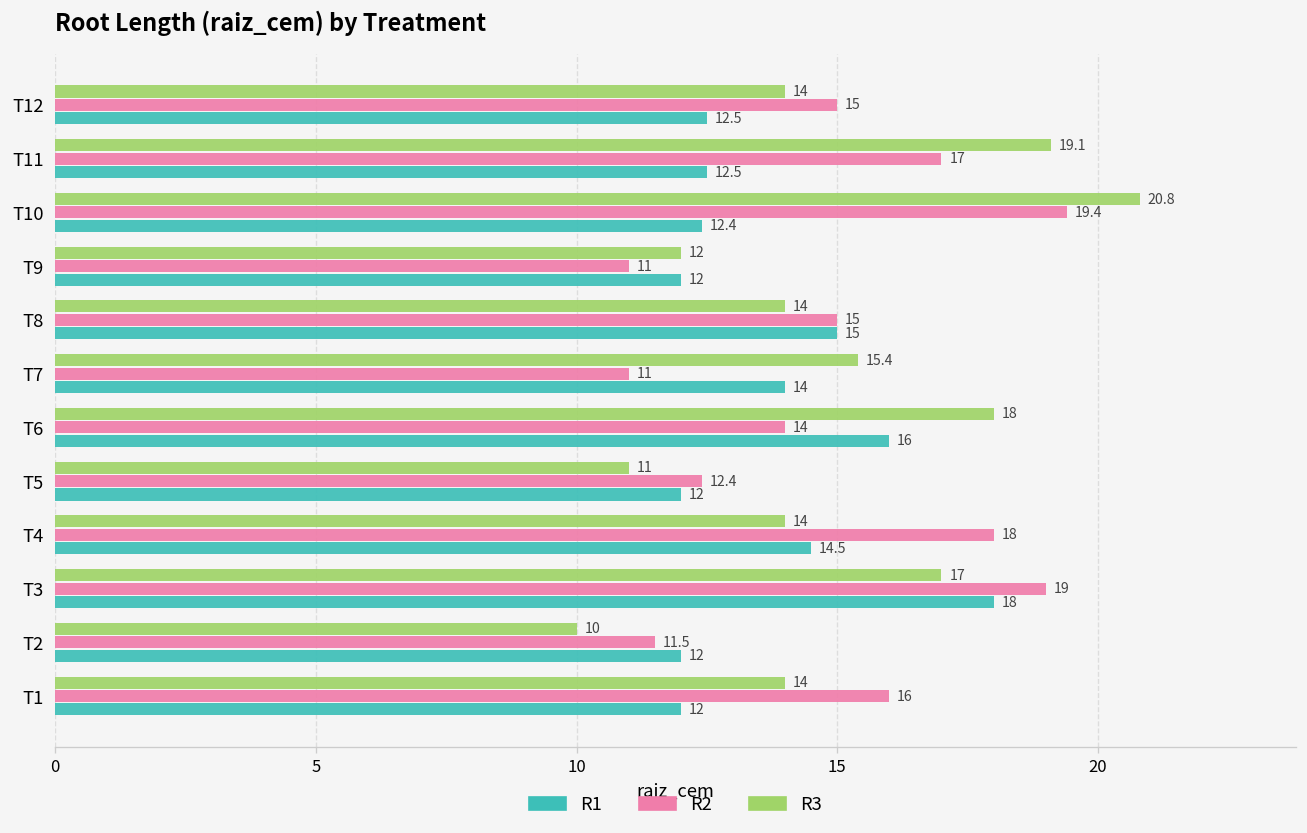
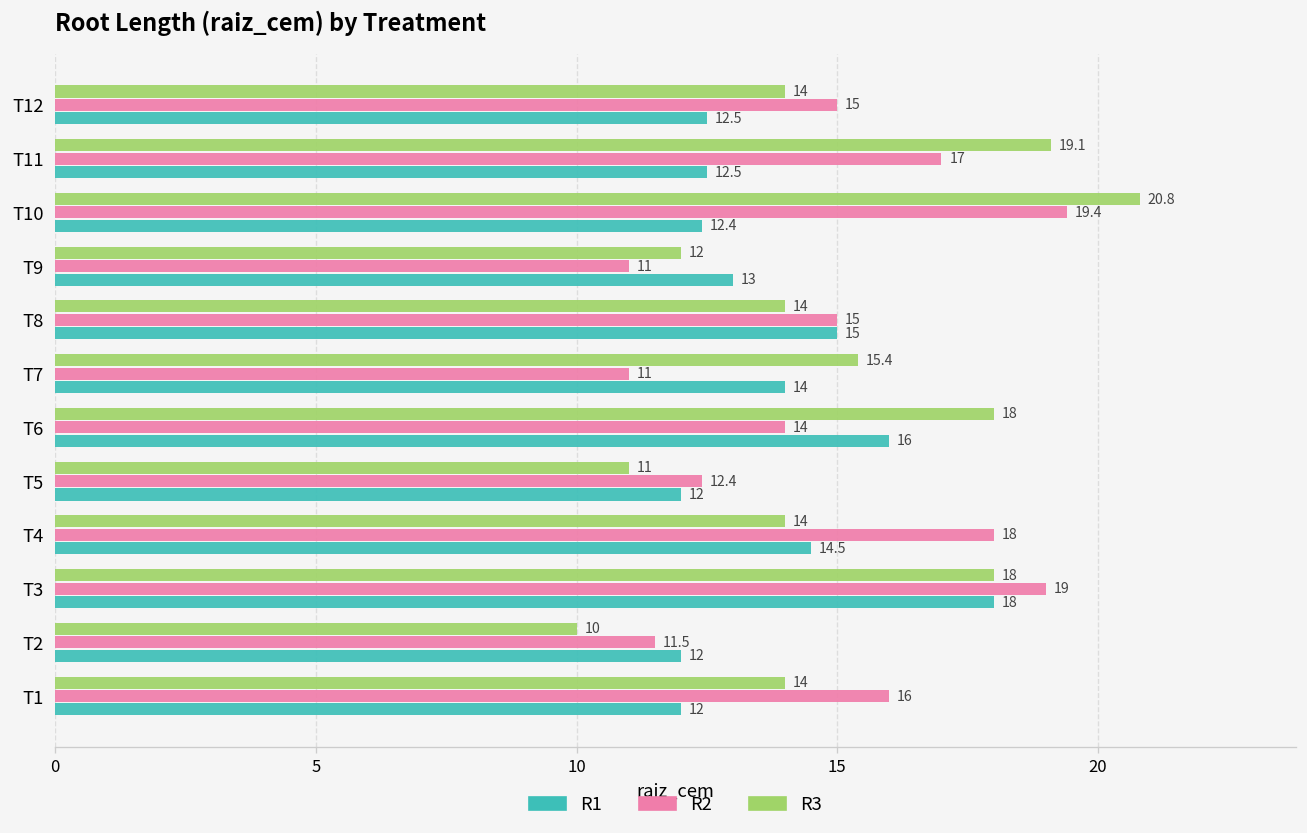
R1, T9: 12 -> 13
R3, T3: 17 -> 18
